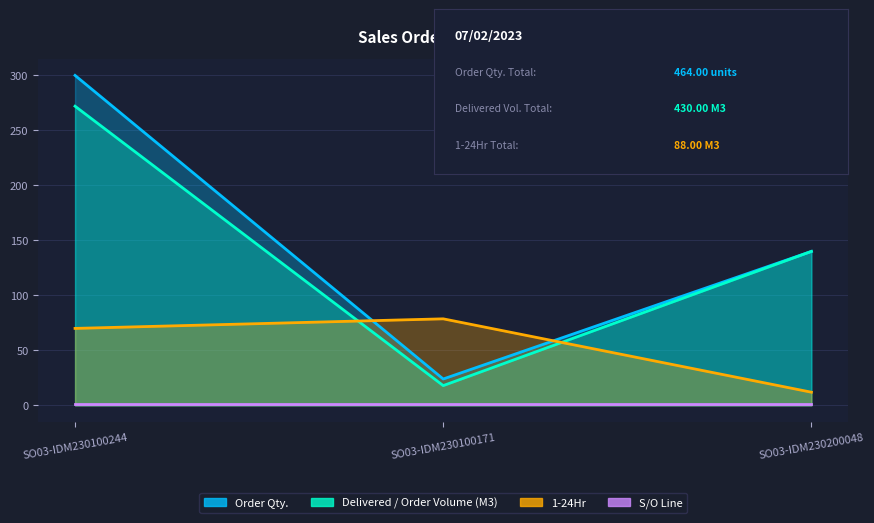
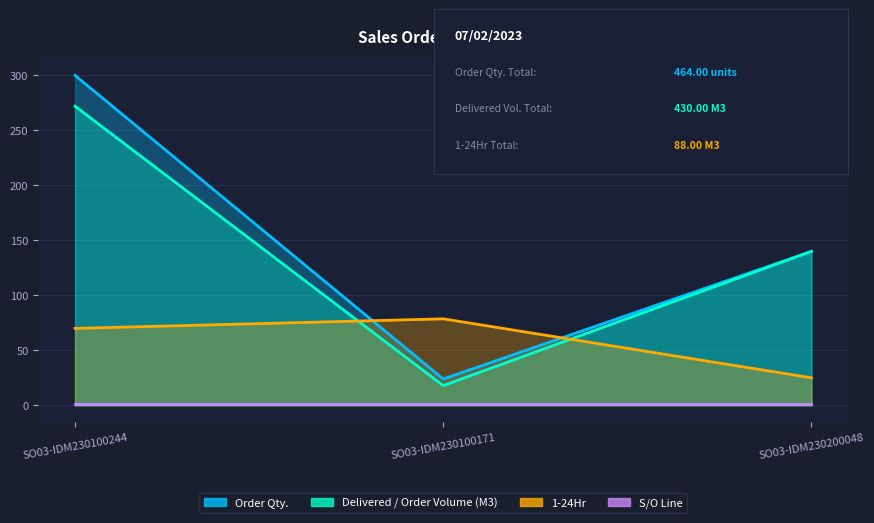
1-24Hr, SO03-IDM230200048: 12 -> 25
